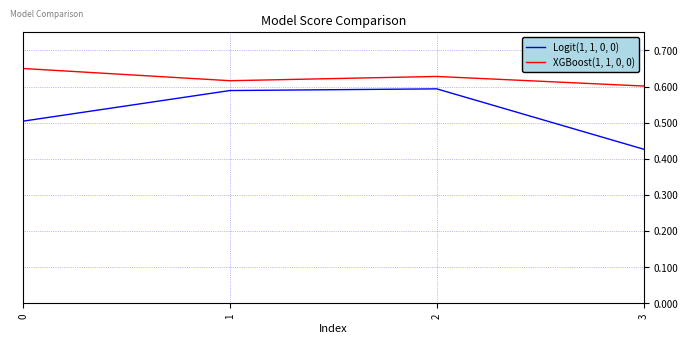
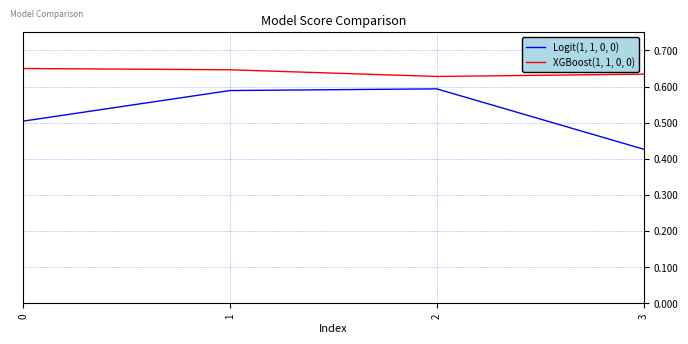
XGBoost(1, 1, 0, 0), 1: 0.62 -> 0.65
XGBoost(1, 1, 0, 0), 3: 0.60 -> 0.63
